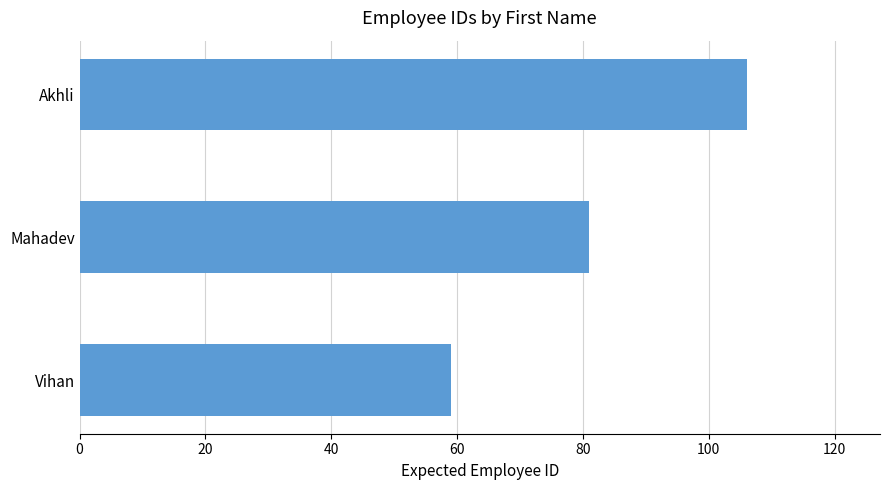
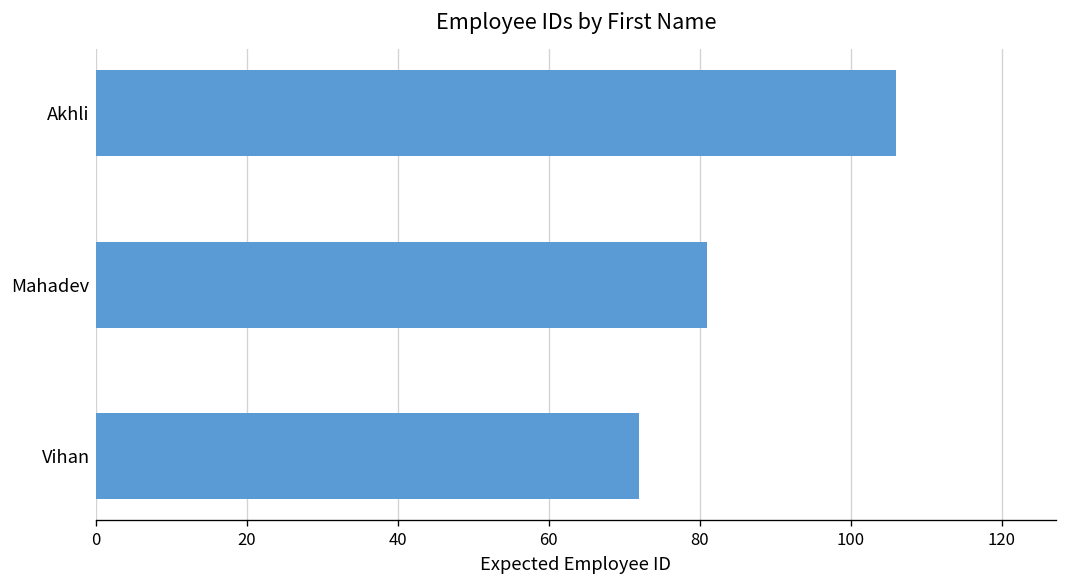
Vihan: 59 -> 72
